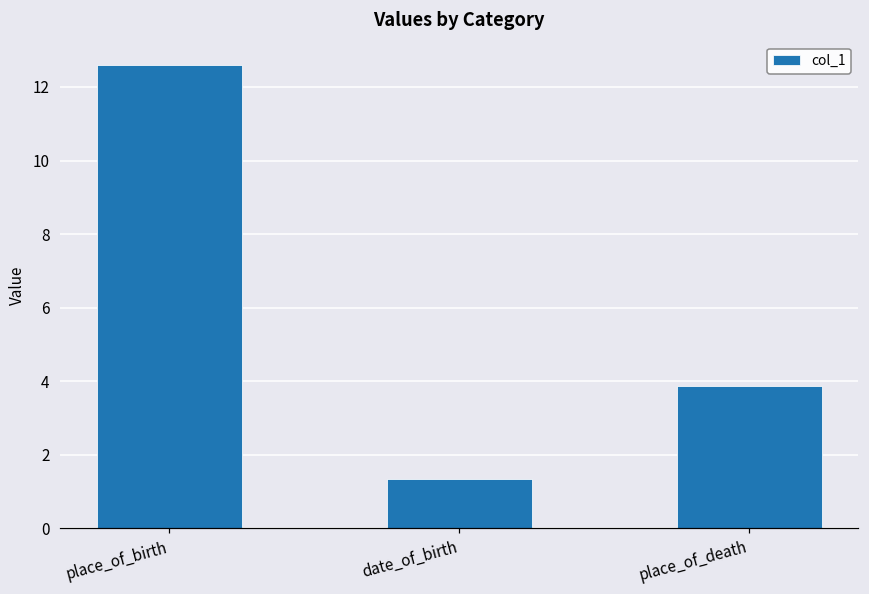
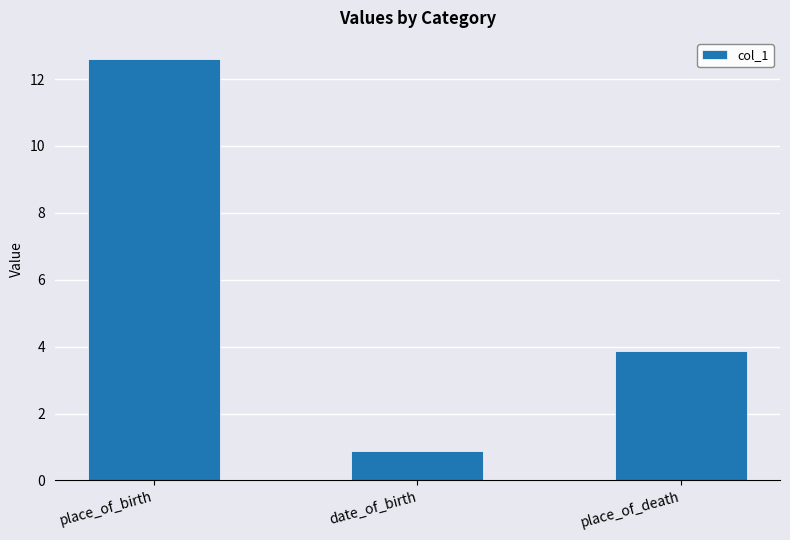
date_of_birth: 1.3 -> 0.9
